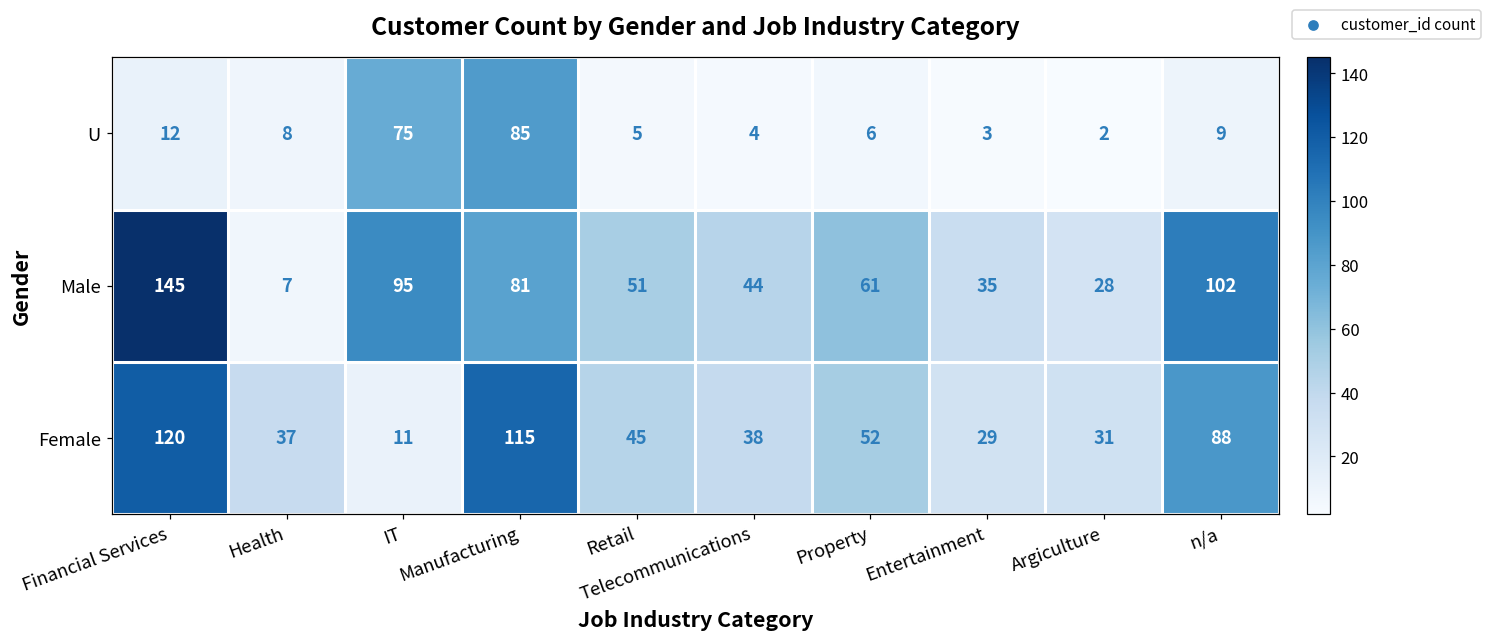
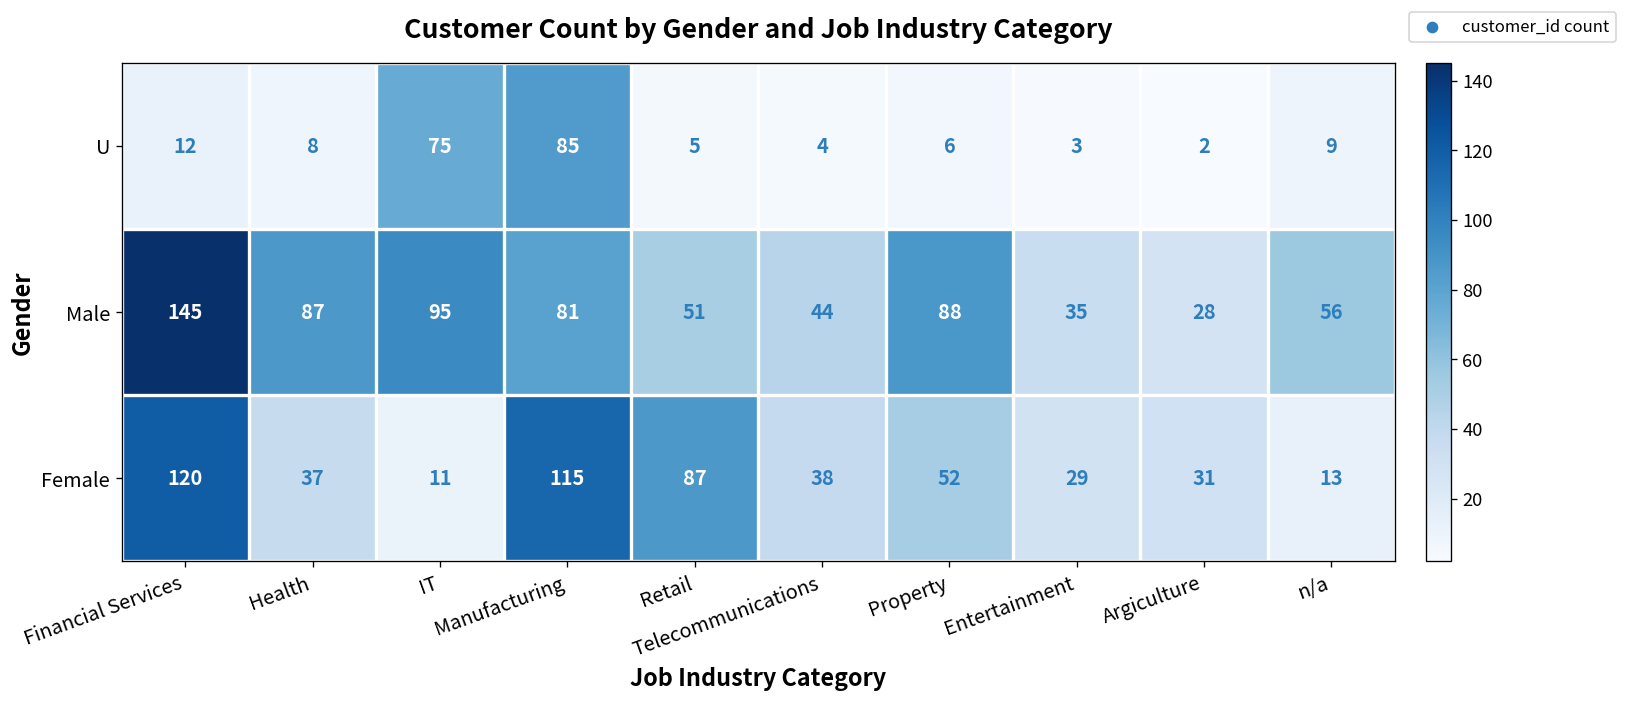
Male, Health: 7 -> 87
Male, Property: 61 -> 88
Male, n/a: 102 -> 56
Female, Retail: 45 -> 87
Female, n/a: 88 -> 13
